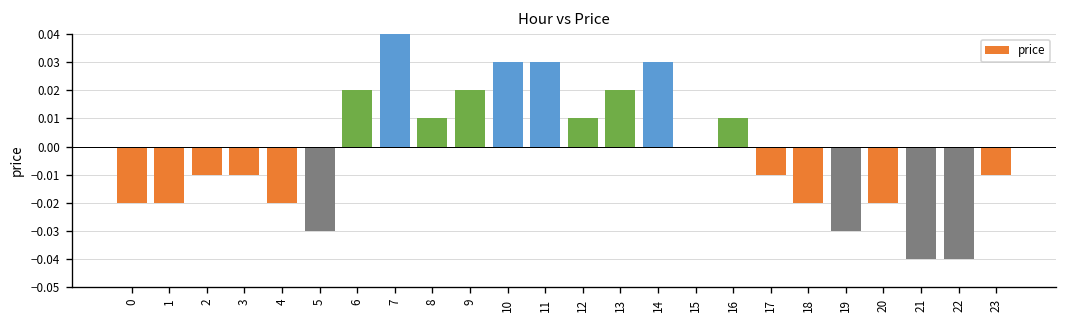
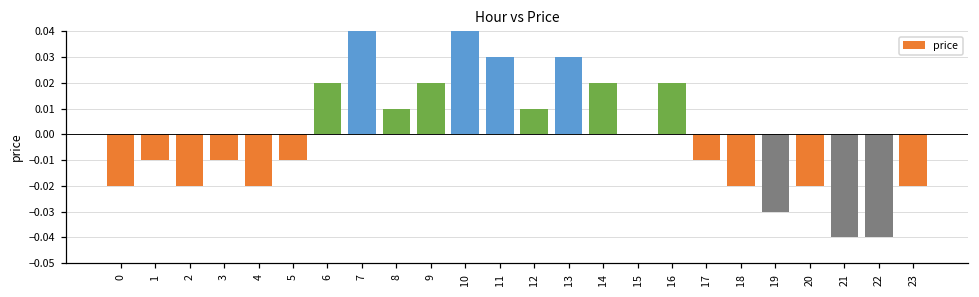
1: -0.02 -> -0.01
2: -0.01 -> -0.02
5: -0.03 -> -0.01
10: 0.03 -> 0.04
13: 0.02 -> 0.03
14: 0.03 -> 0.02
16: 0.01 -> 0.02
23: -0.01 -> -0.02
